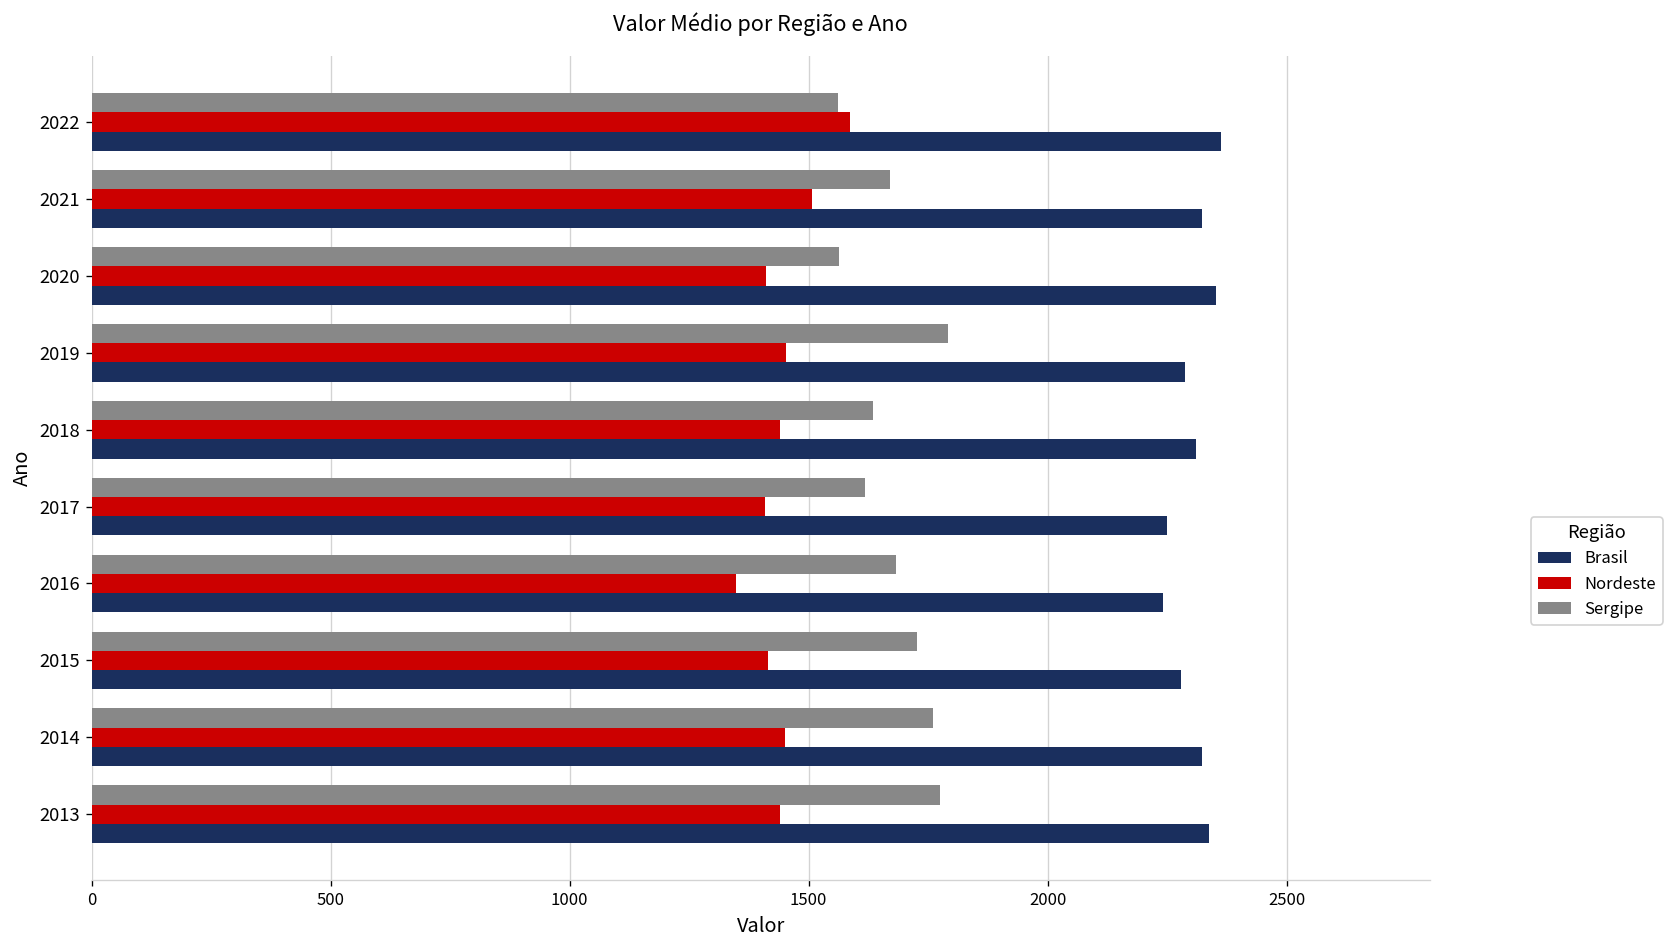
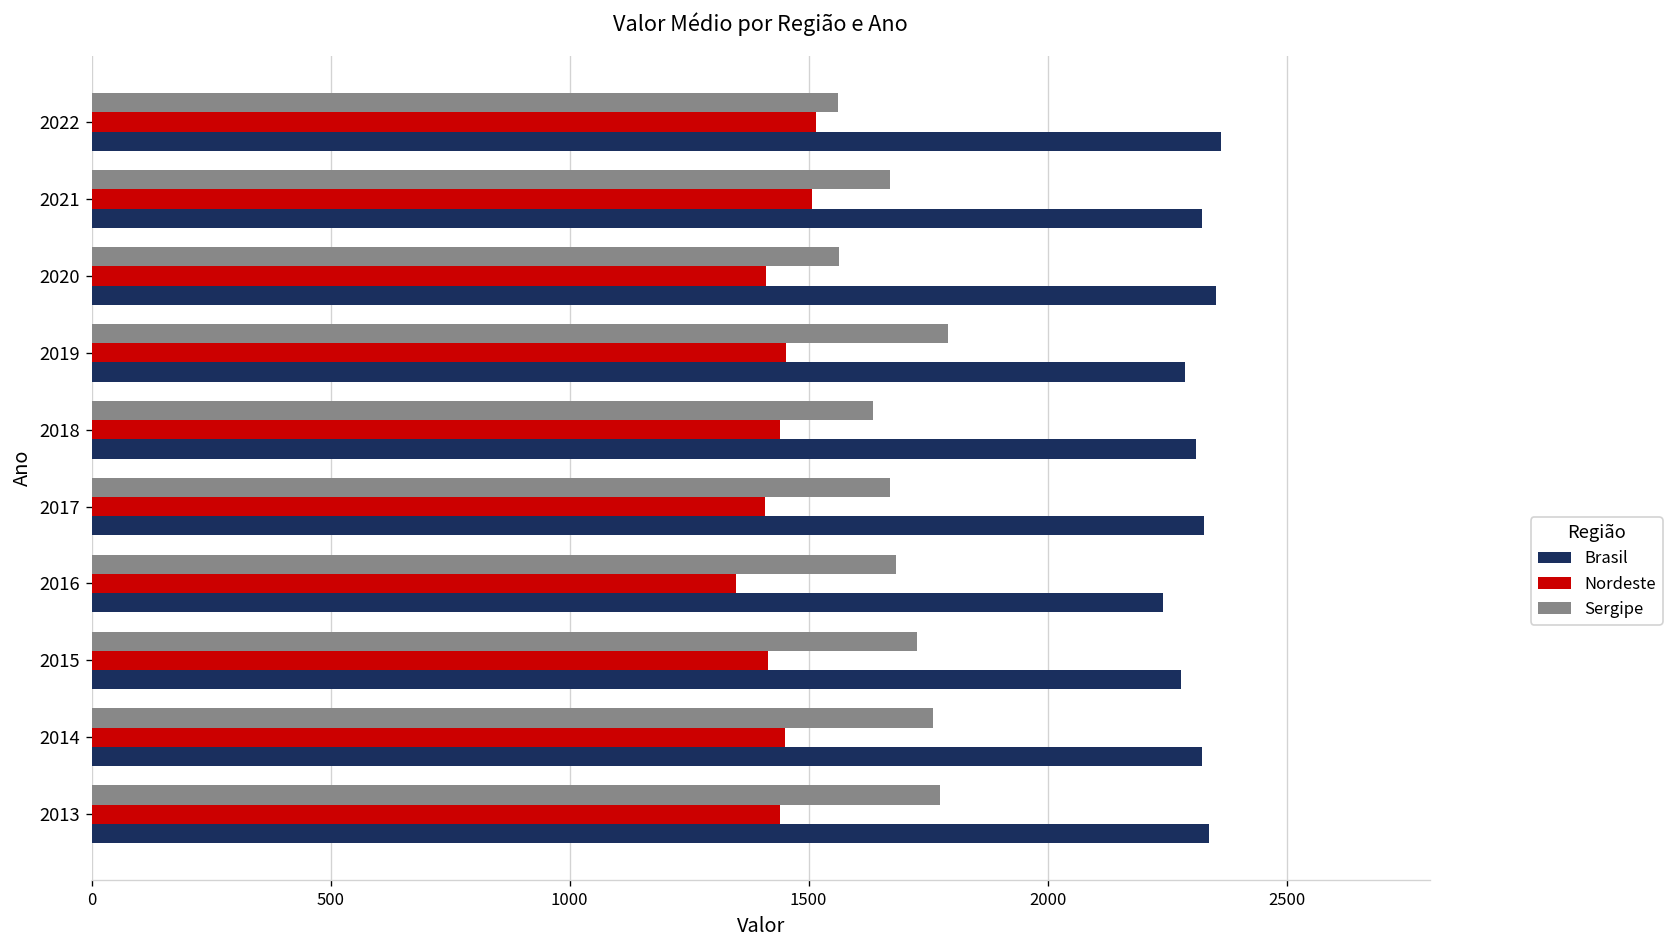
Nordeste, 2022: 1590 -> 1520
Sergipe, 2017: 1620 -> 1670
Brasil, 2017: 2250 -> 2330
